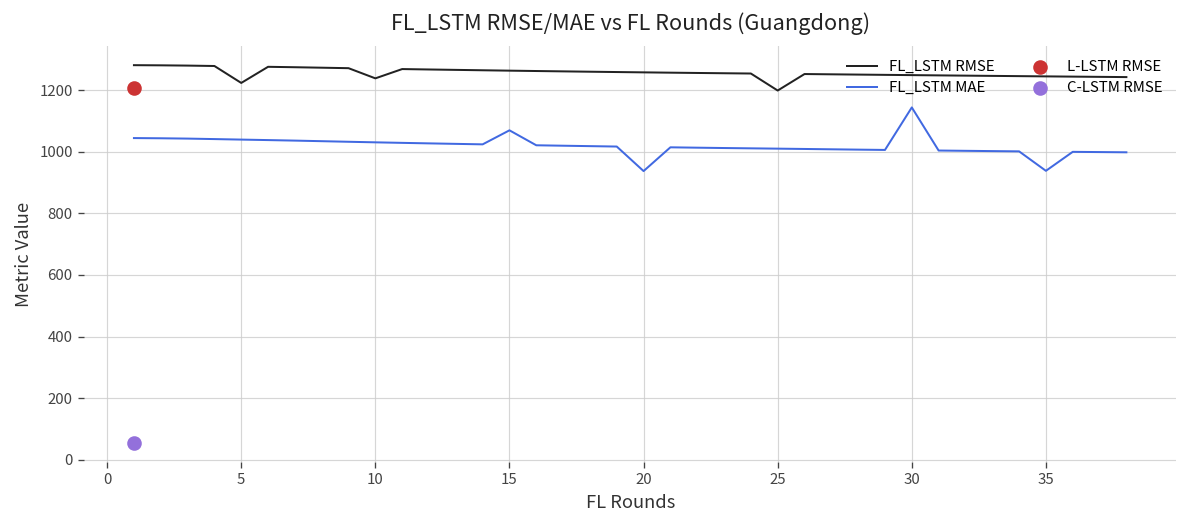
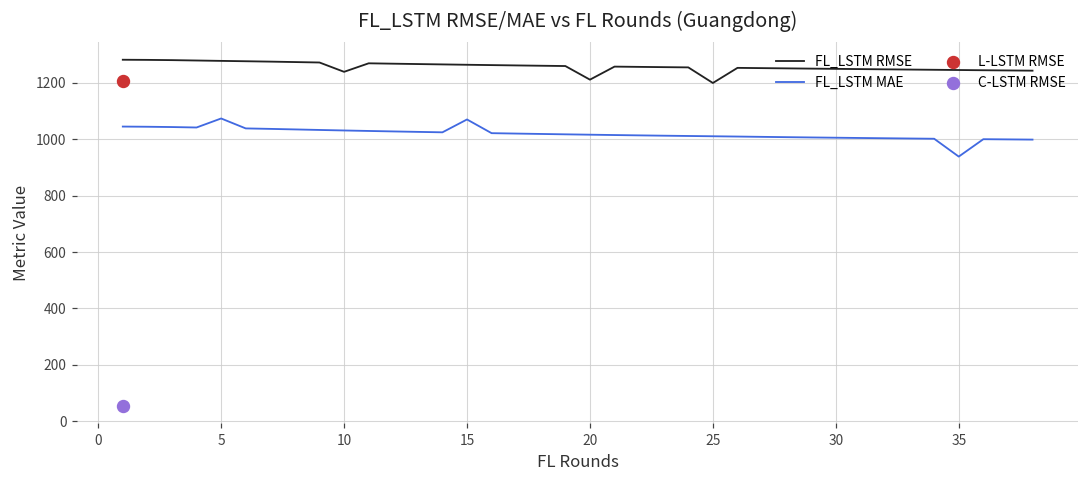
FL_LSTM RMSE, 5: 1220 -> 1280
FL_LSTM MAE, 5: 1040 -> 1070
FL_LSTM RMSE, 20: 1260 -> 1210
FL_LSTM MAE, 20: 940 -> 1020
FL_LSTM MAE, 30: 1140 -> 1000
